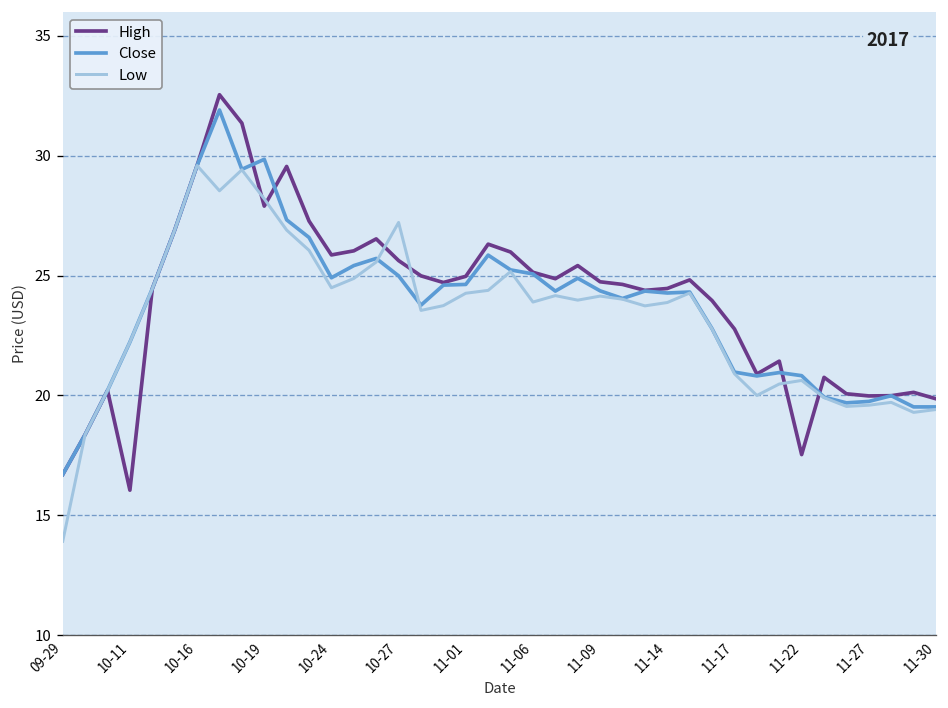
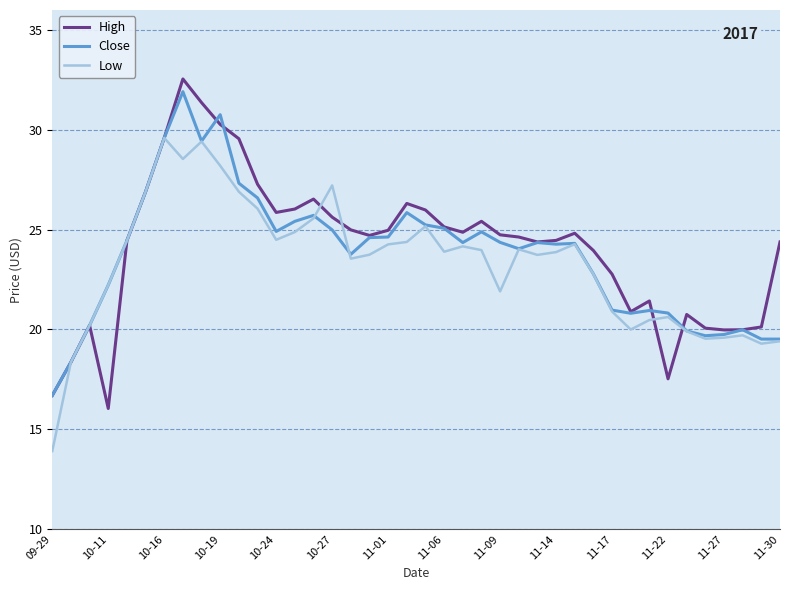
High, 10-19: 27.9 -> 30.3
Close, 10-19: 29.9 -> 30.8
Low, 11-09: 24.1 -> 21.9
High, 11-30: 19.9 -> 24.4
